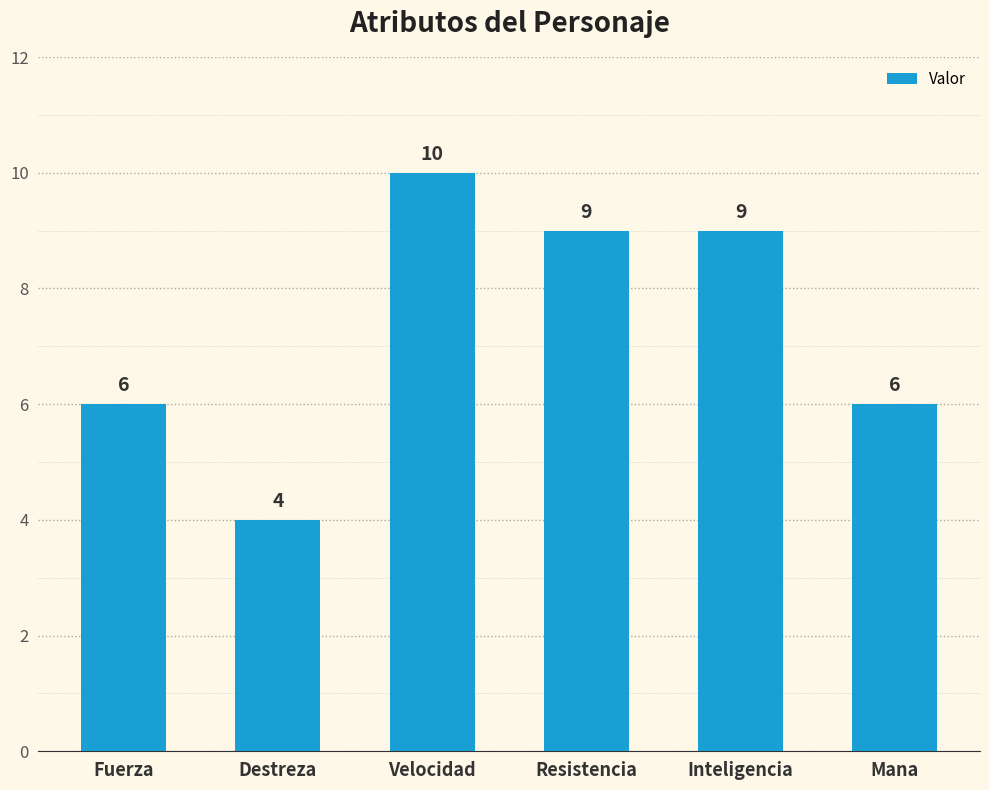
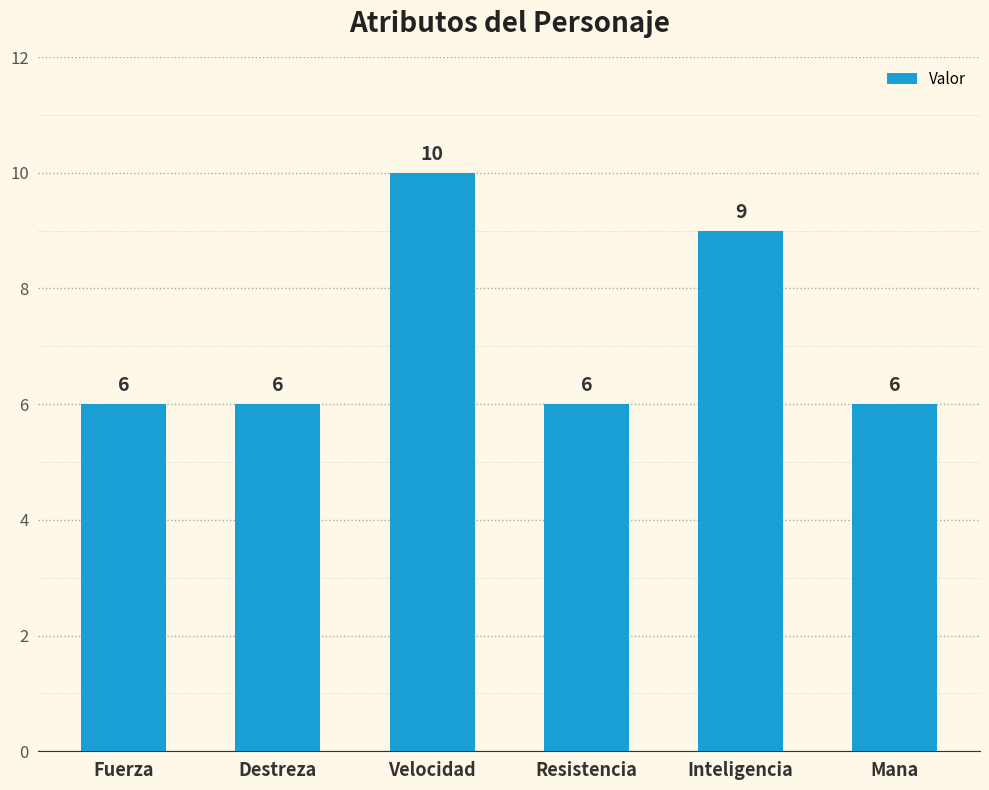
Destreza: 4 -> 6
Resistencia: 9 -> 6
